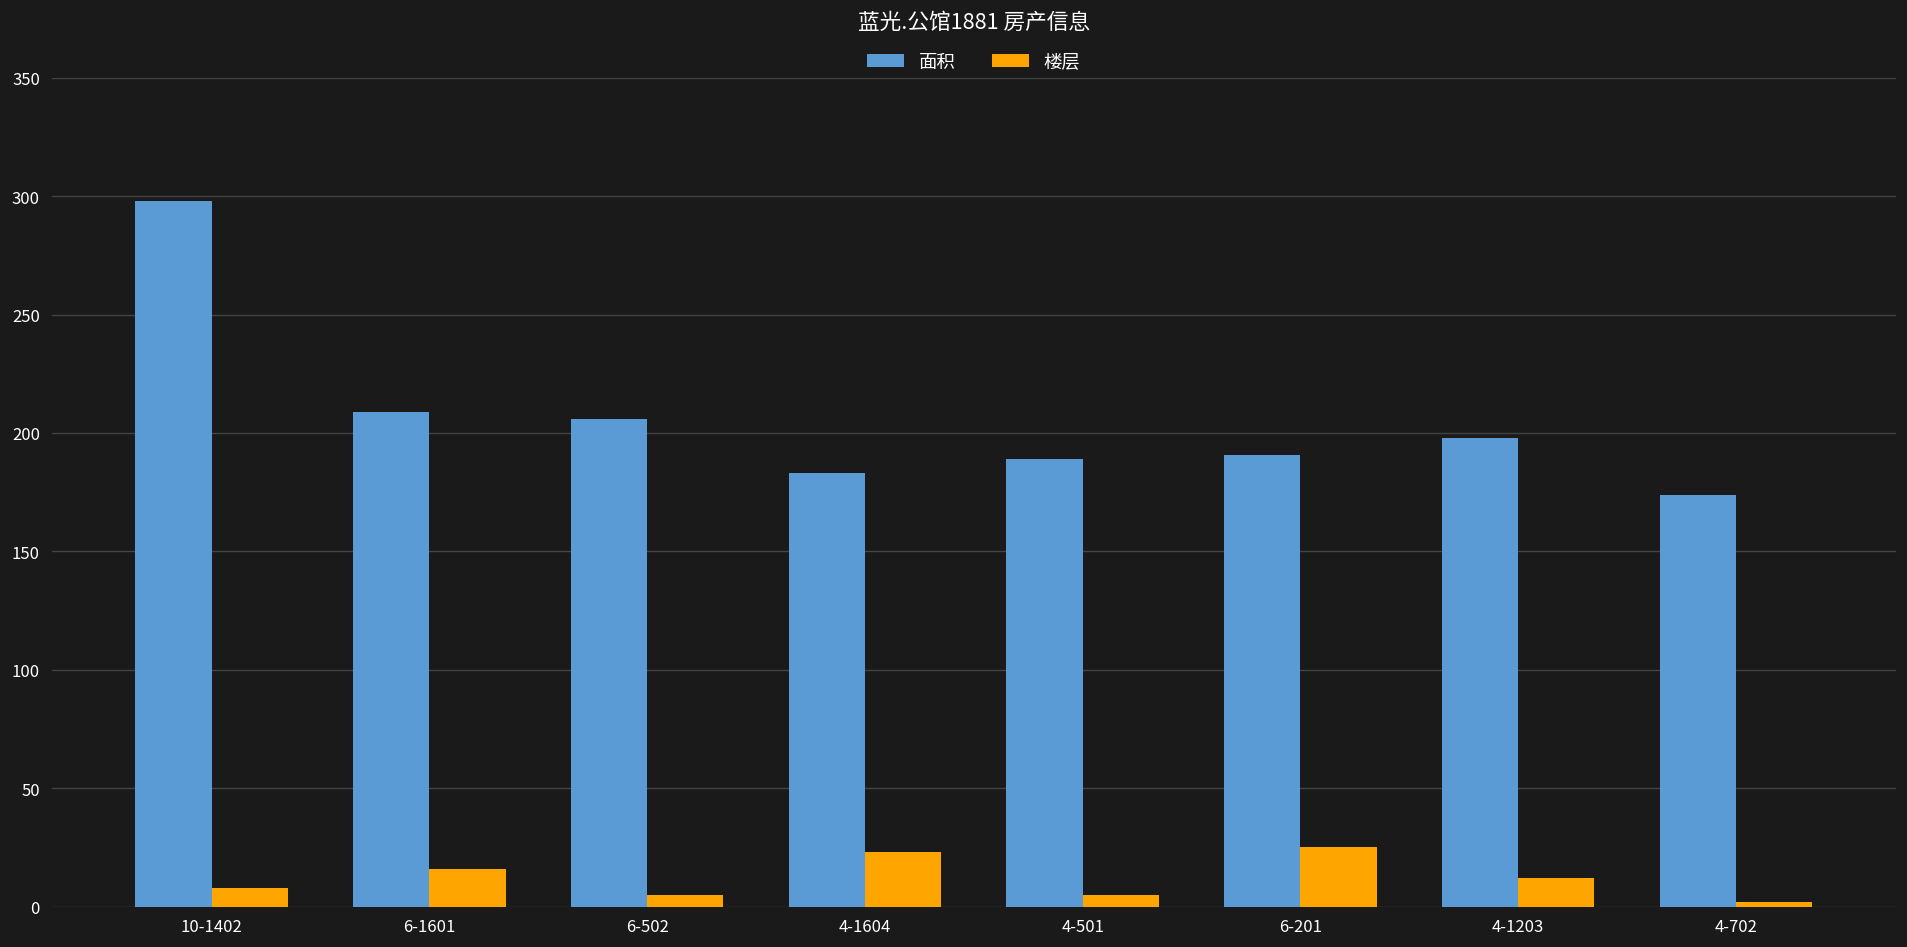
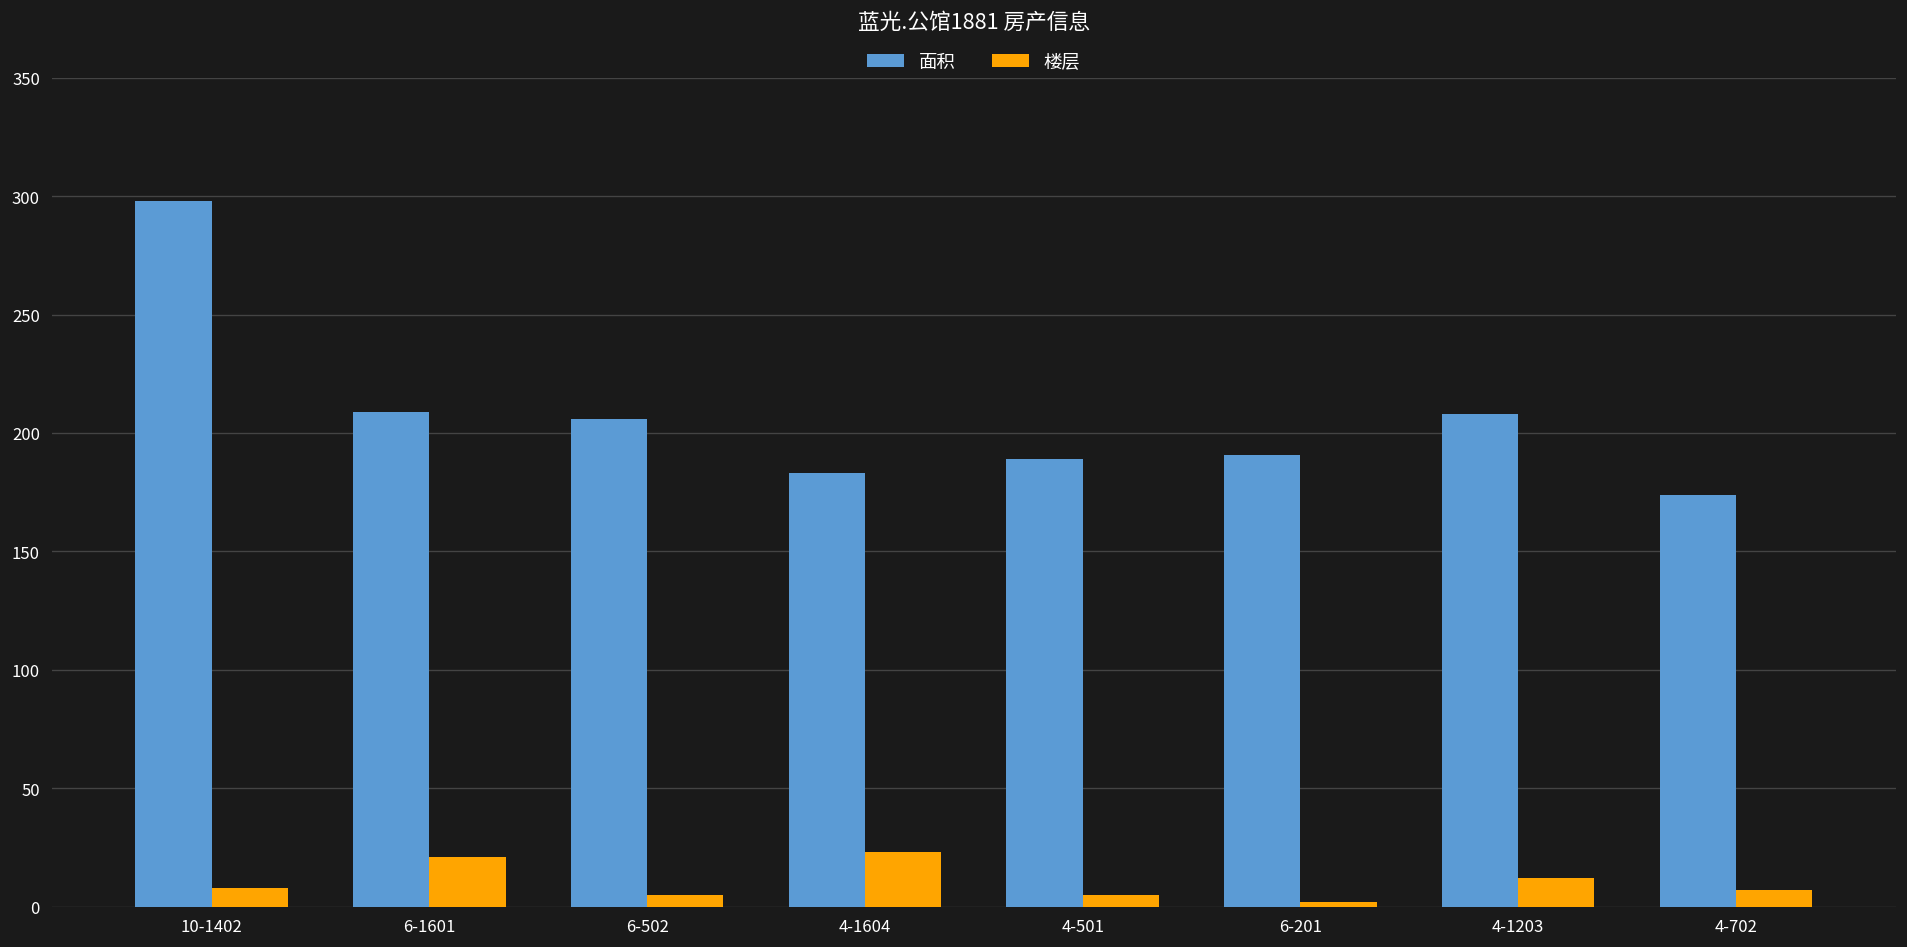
楼层, 6-1601: 16 -> 21
楼层, 6-201: 25 -> 2
面积, 4-1203: 198 -> 208
楼层, 4-702: 2 -> 7
